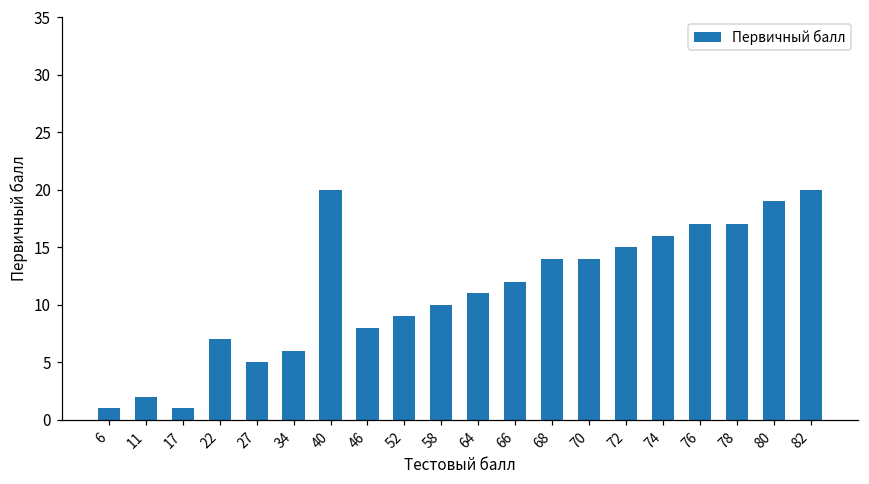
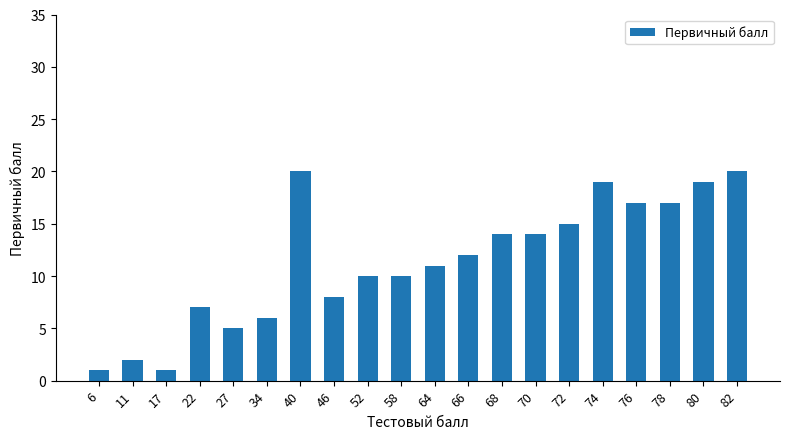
52: 9 -> 10
74: 16 -> 19
